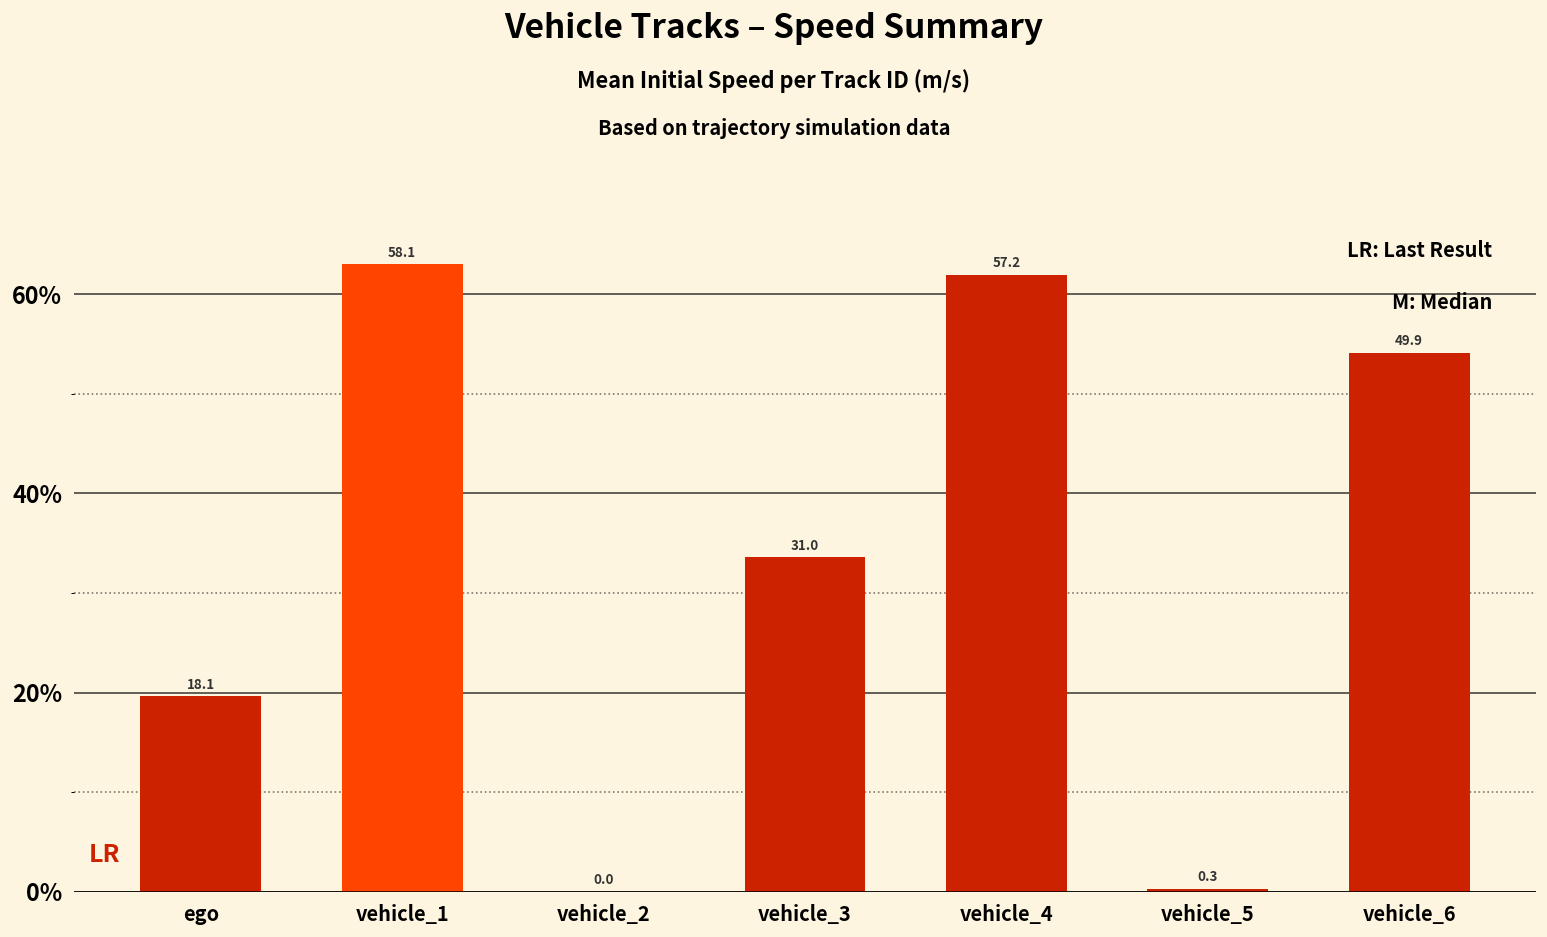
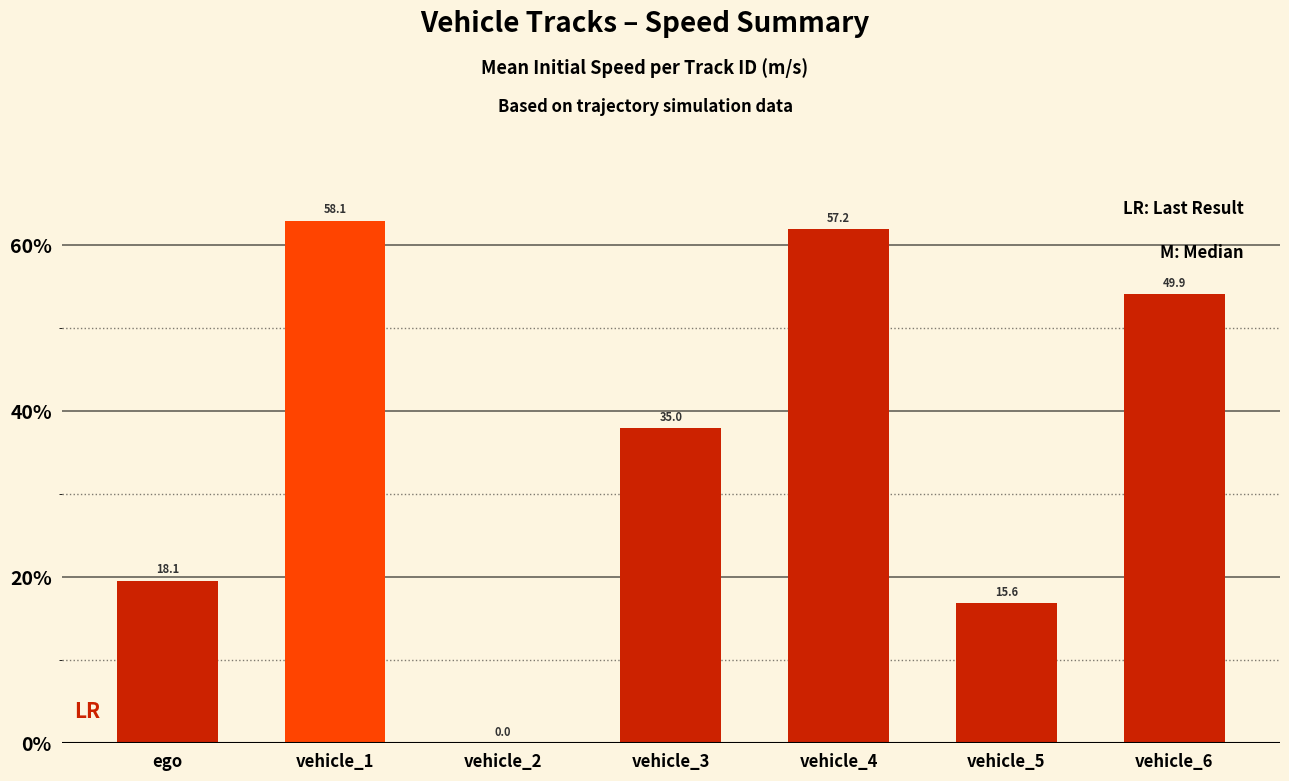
vehicle_3: 31.0 -> 35.0
vehicle_5: 0.3 -> 15.6
